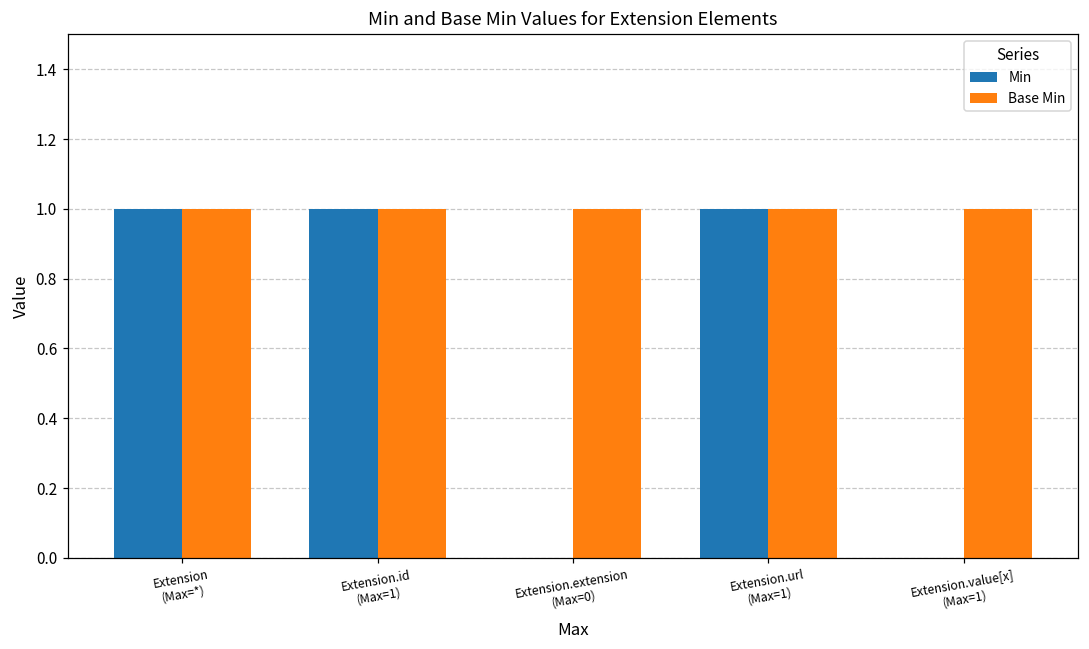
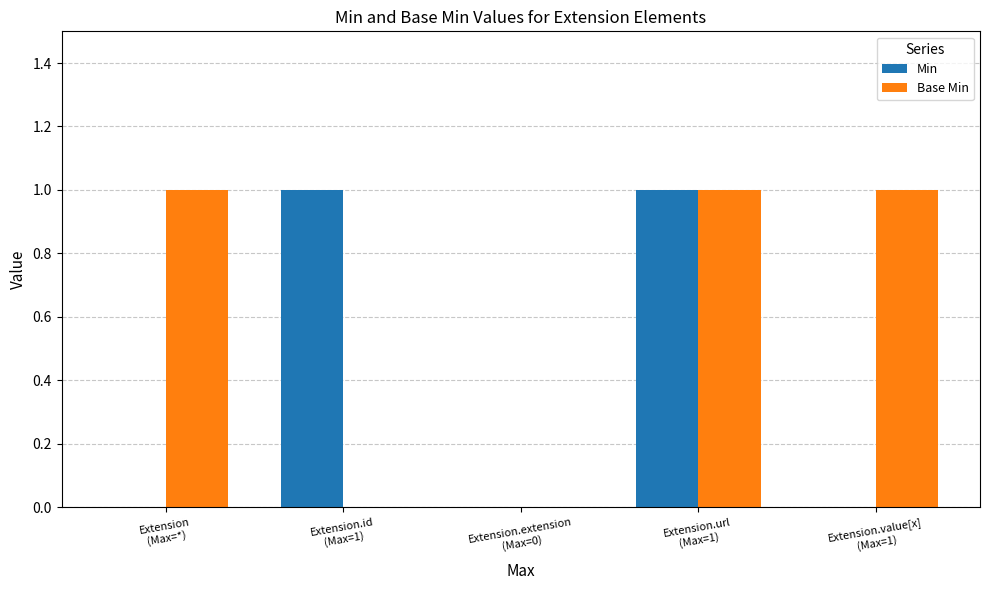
Min, Extension (Max=*): 1 -> 0
Base Min, Extension.id (Max=1): 1 -> 0
Base Min, Extension.extension (Max=0): 1 -> 0
